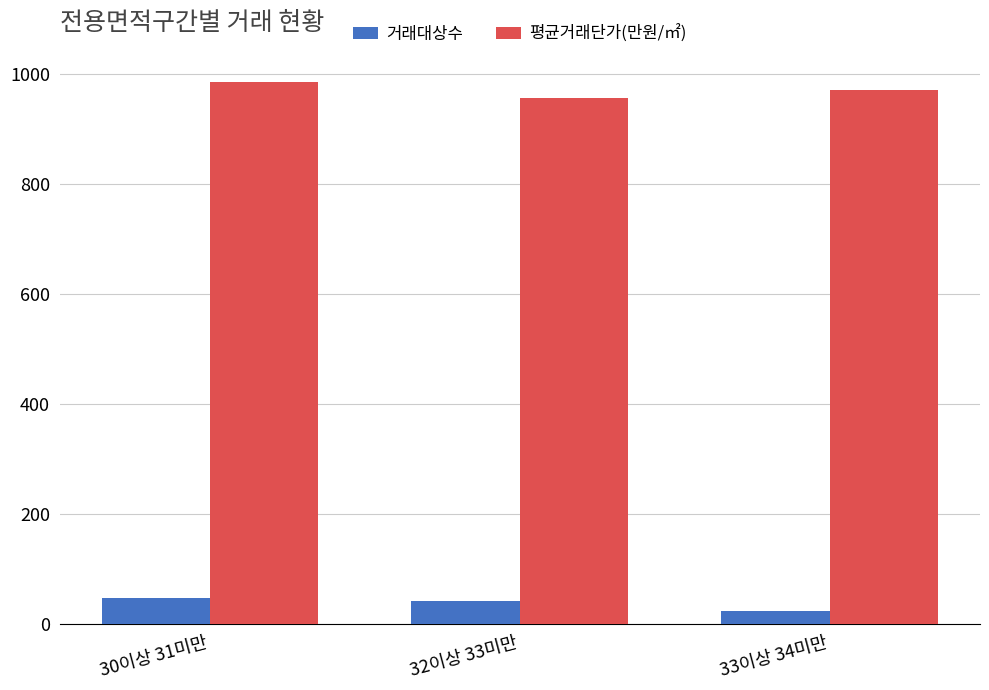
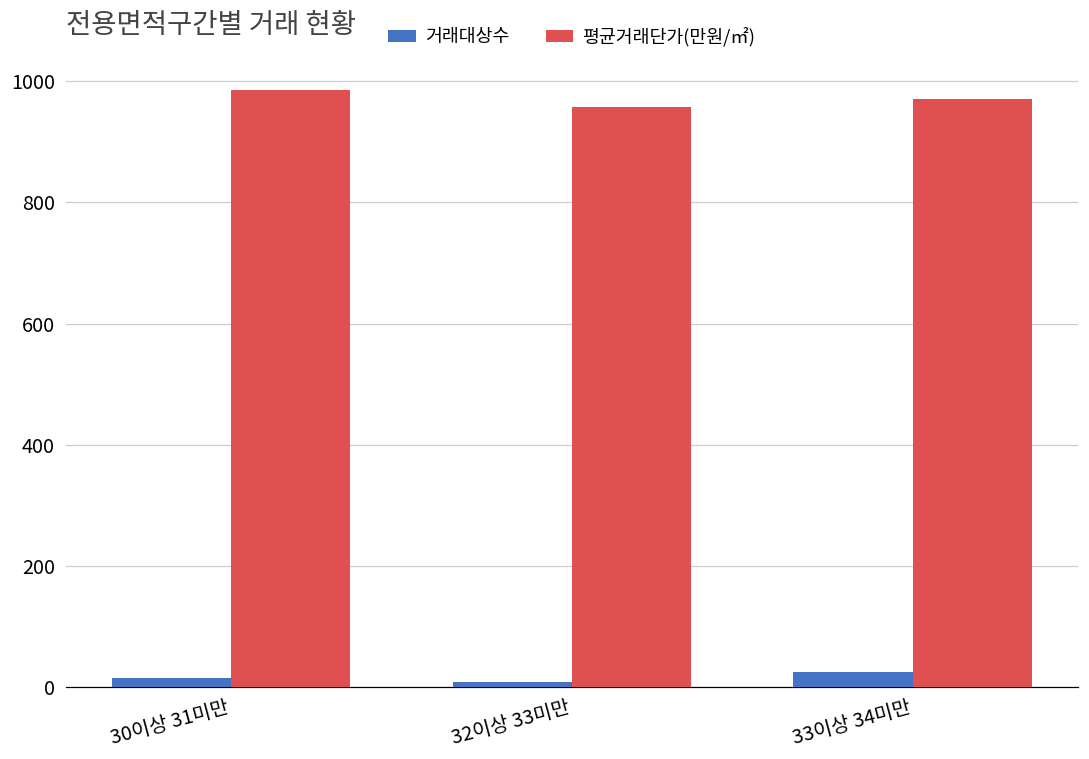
거래대상수, 30이상 31미만: 50 -> 10
거래대상수, 32이상 33미만: 40 -> 10
